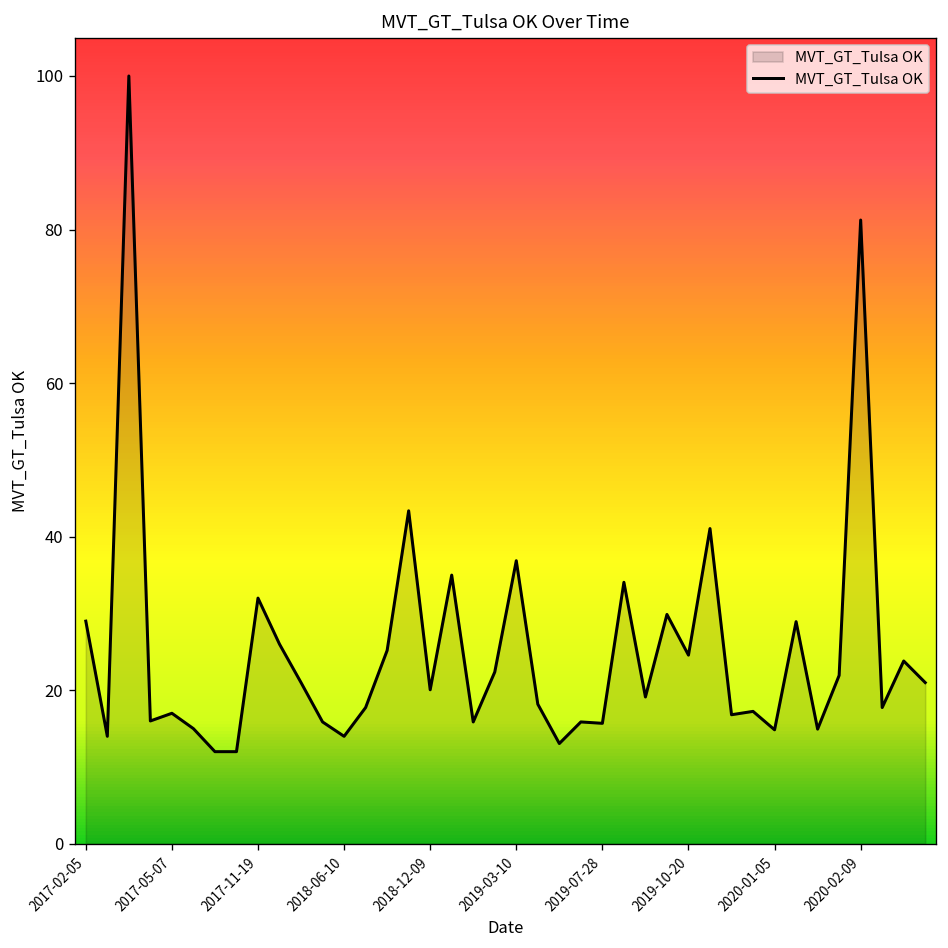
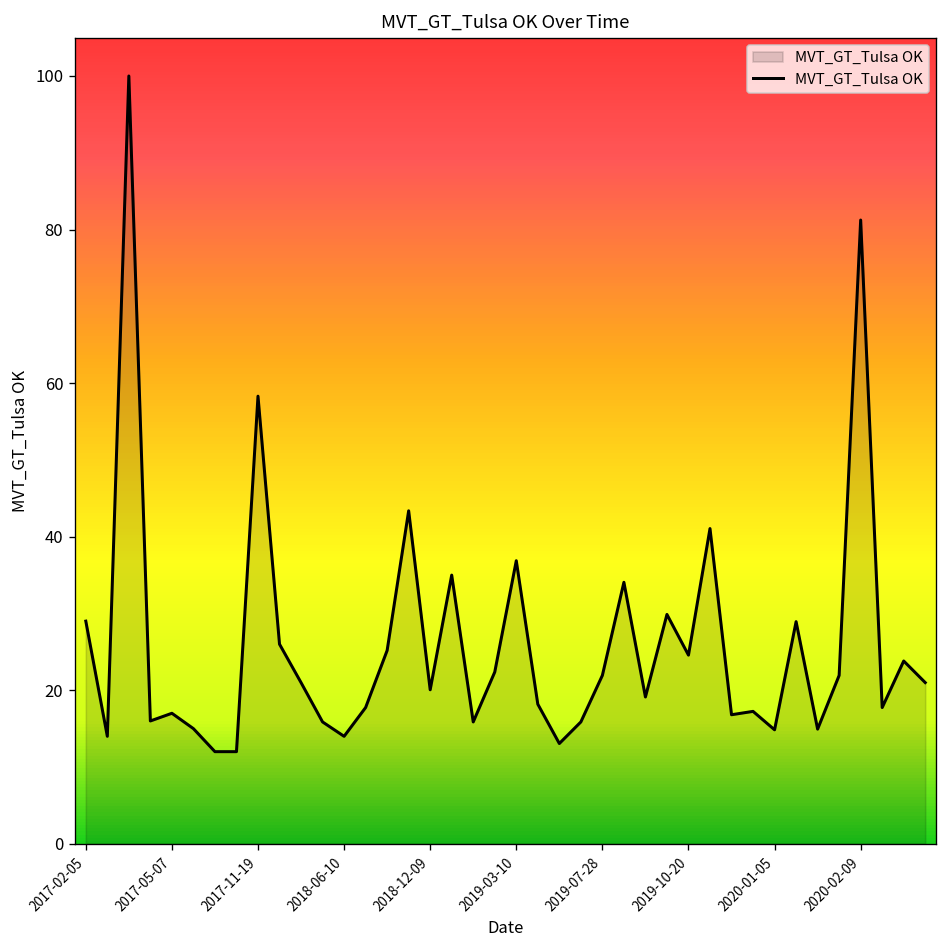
2017-11-19: 32 -> 58
2019-07-28: 16 -> 22
